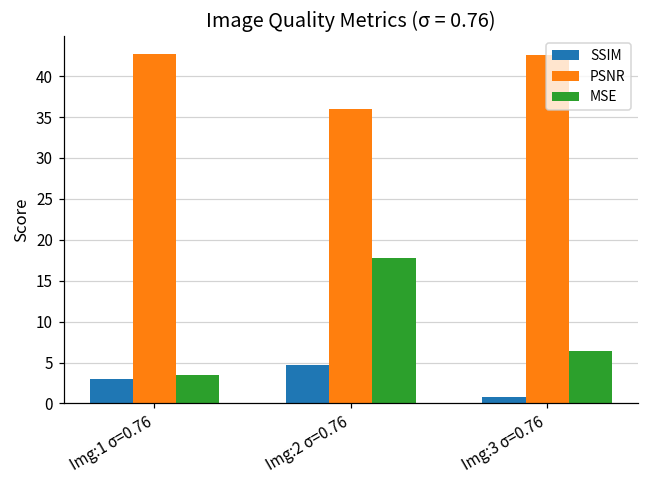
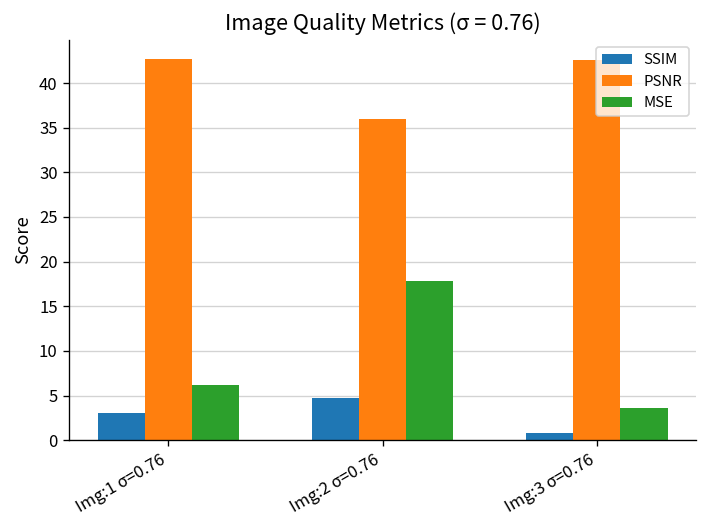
MSE, Img:1 σ=0.76: 3 -> 6
MSE, Img:3 σ=0.76: 6 -> 4
